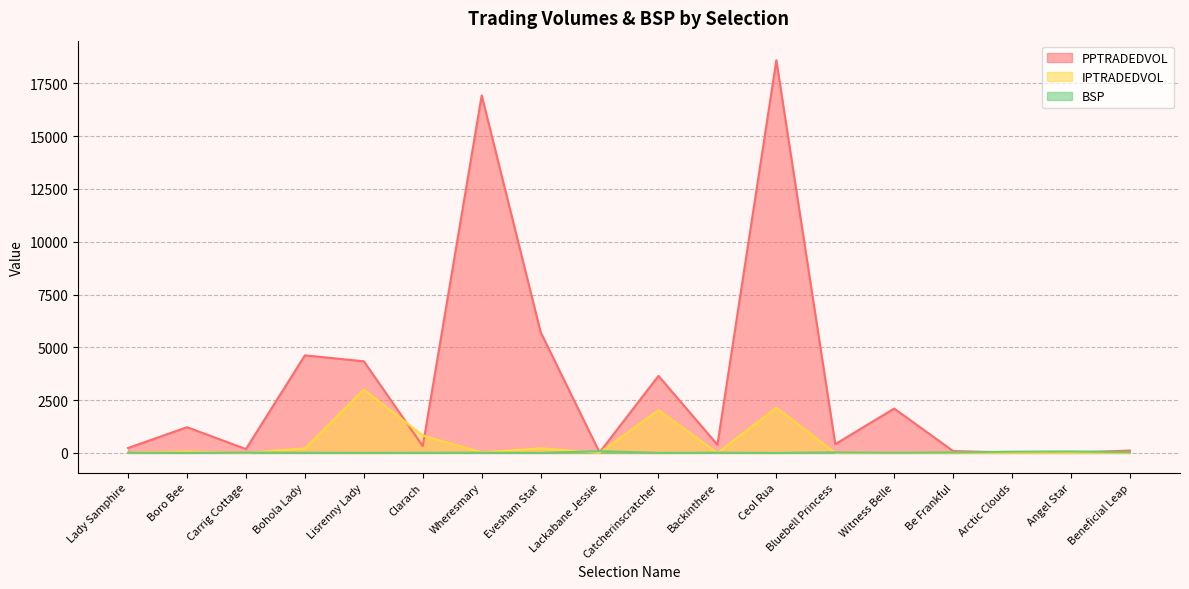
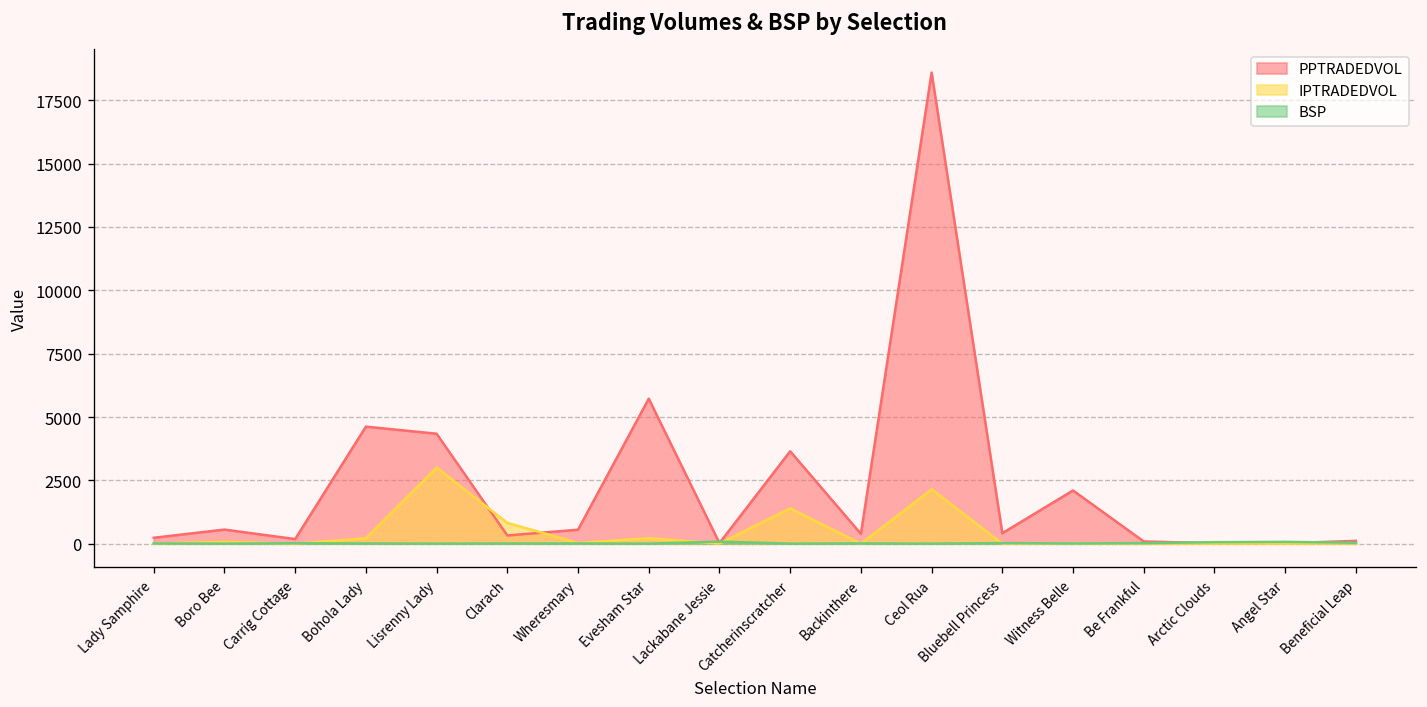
PPTRADEDVOL, Boro Bee: 1200 -> 600
PPTRADEDVOL, Wheresmary: 16900 -> 600
IPTRADEDVOL, Catcherinscratcher: 2000 -> 1400
